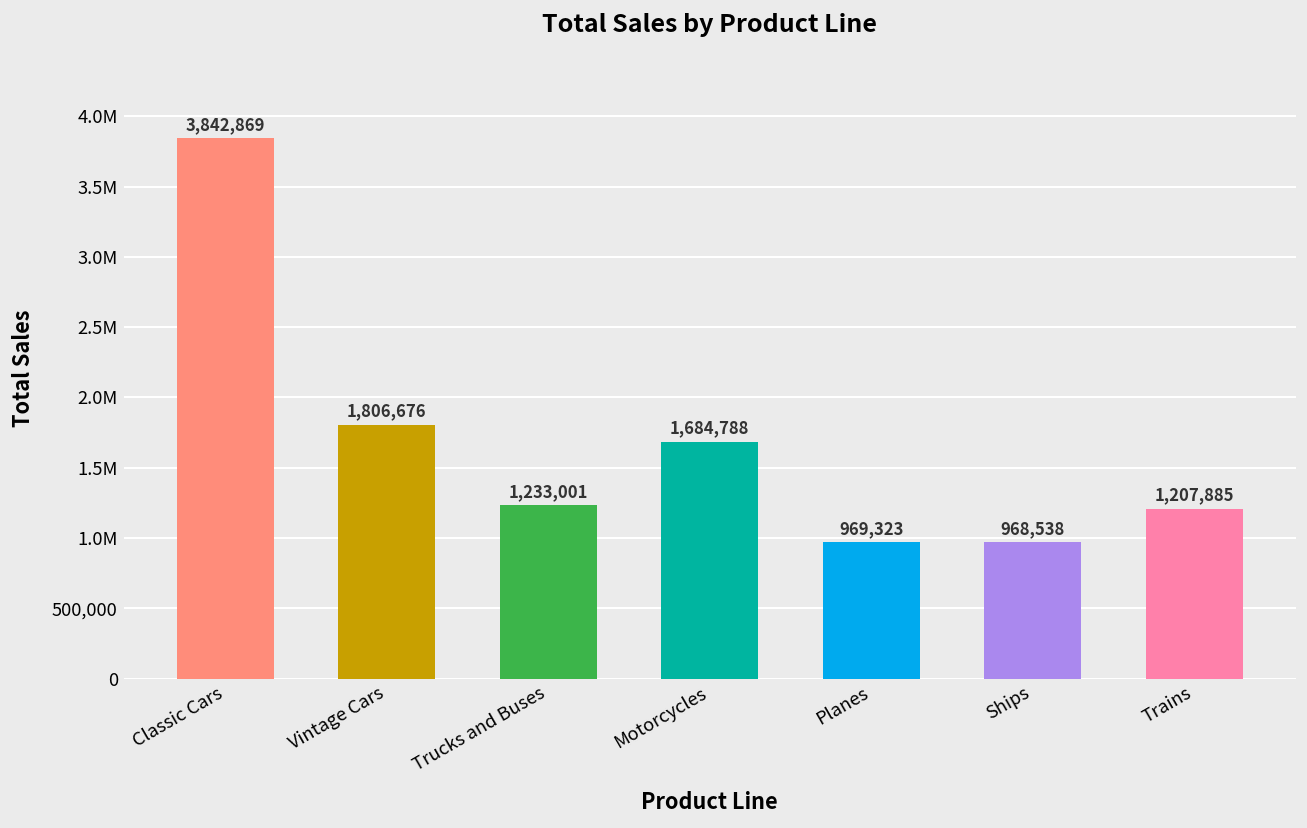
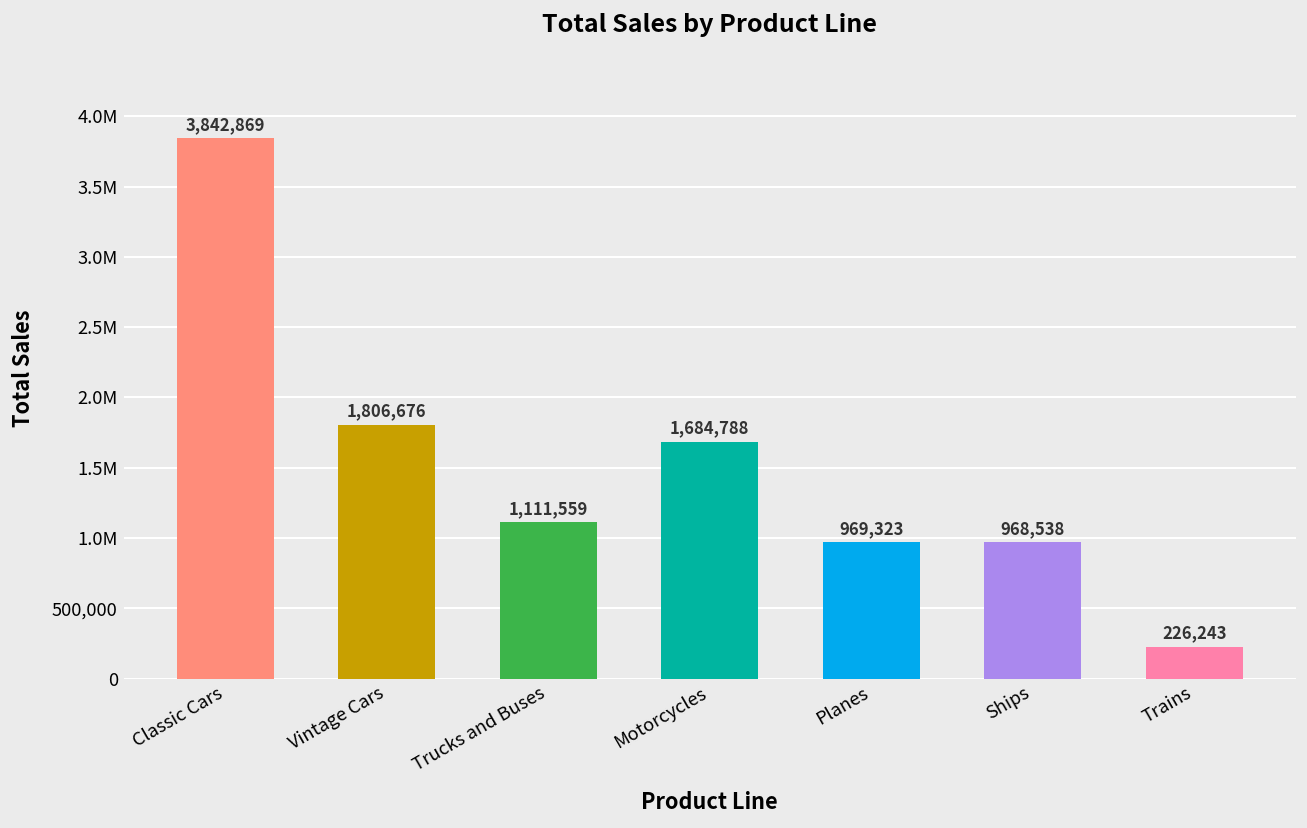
Trucks and Buses: 1,233,001 -> 1,111,559
Trains: 1,207,885 -> 226,243
